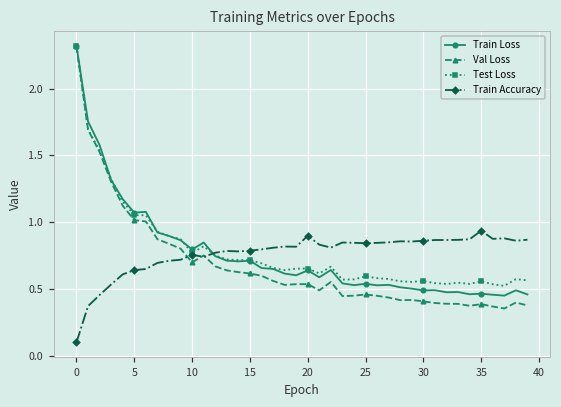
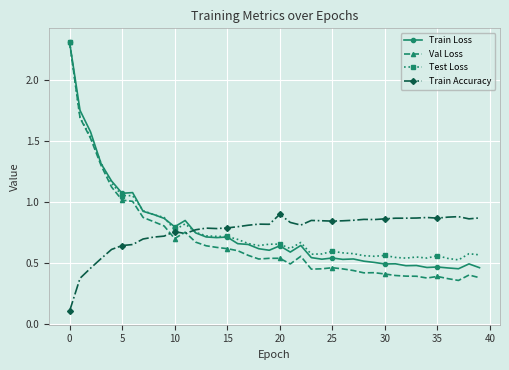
Train Accuracy, 35: 0.94 -> 0.87
